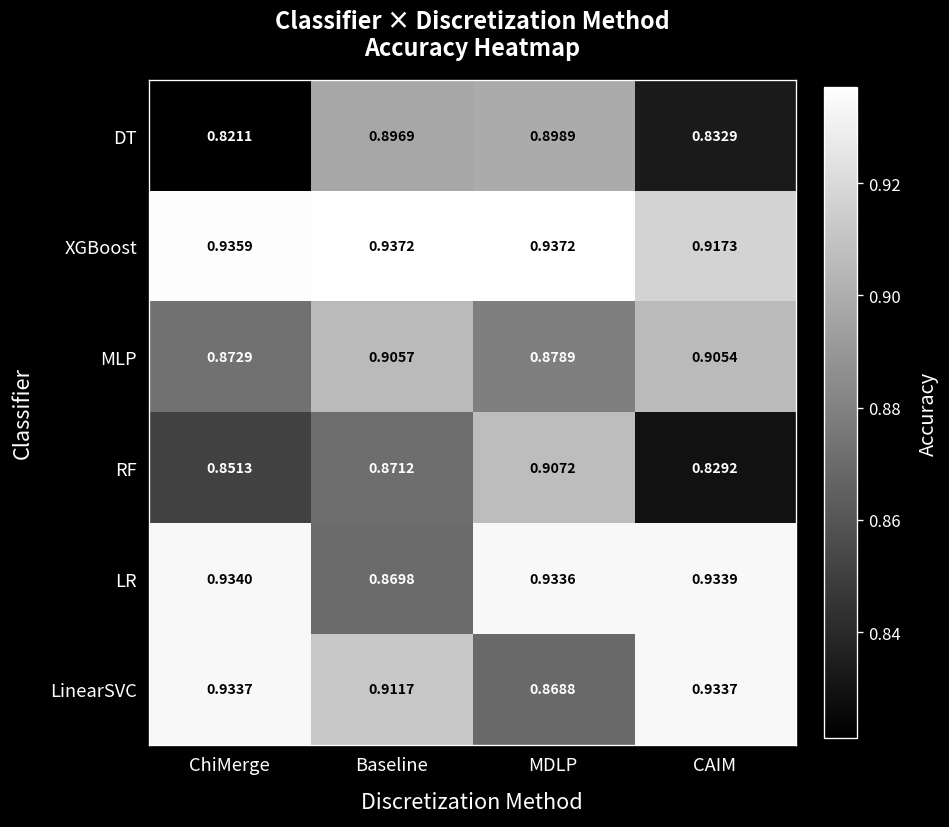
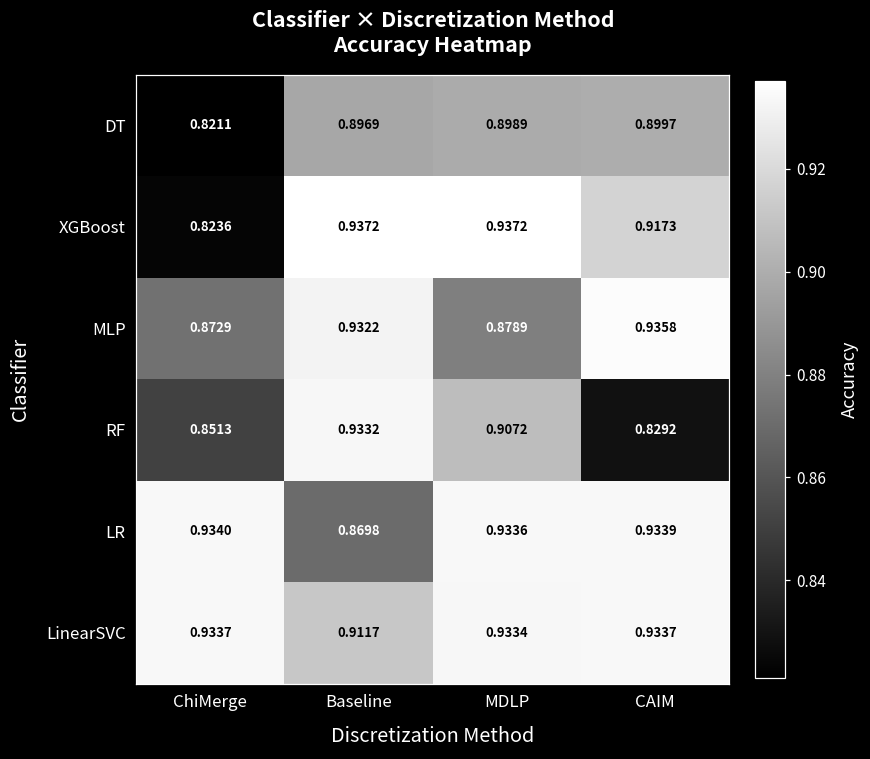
DT, CAIM: 0.8329 -> 0.8997
XGBoost, ChiMerge: 0.9359 -> 0.8236
MLP, Baseline: 0.9057 -> 0.9322
MLP, CAIM: 0.9054 -> 0.9358
RF, Baseline: 0.8712 -> 0.9332
LinearSVC, MDLP: 0.8688 -> 0.9334
